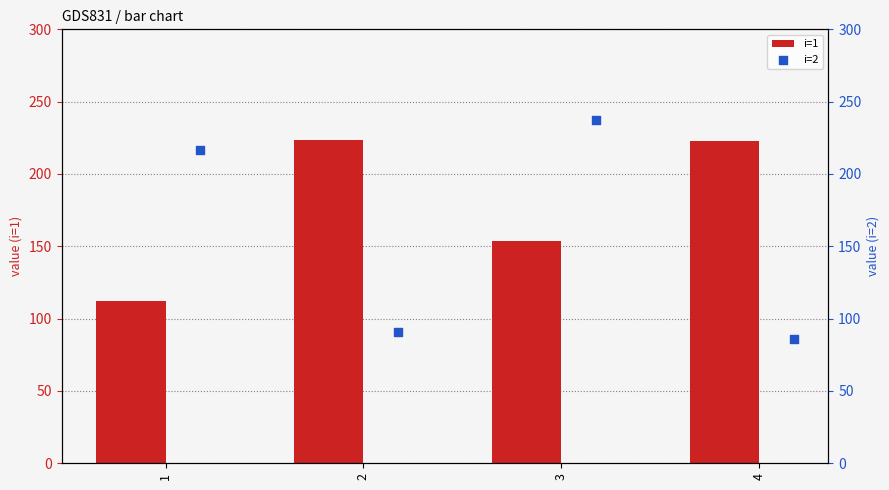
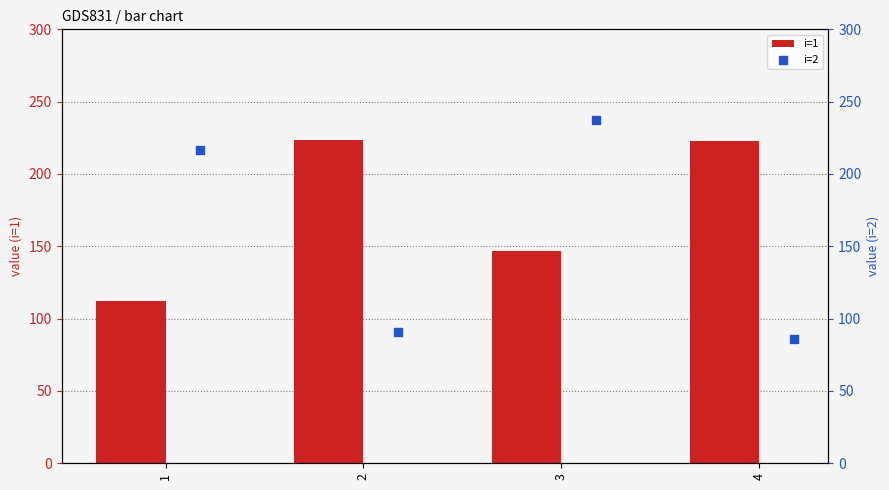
i=1, 3: 154 -> 147
